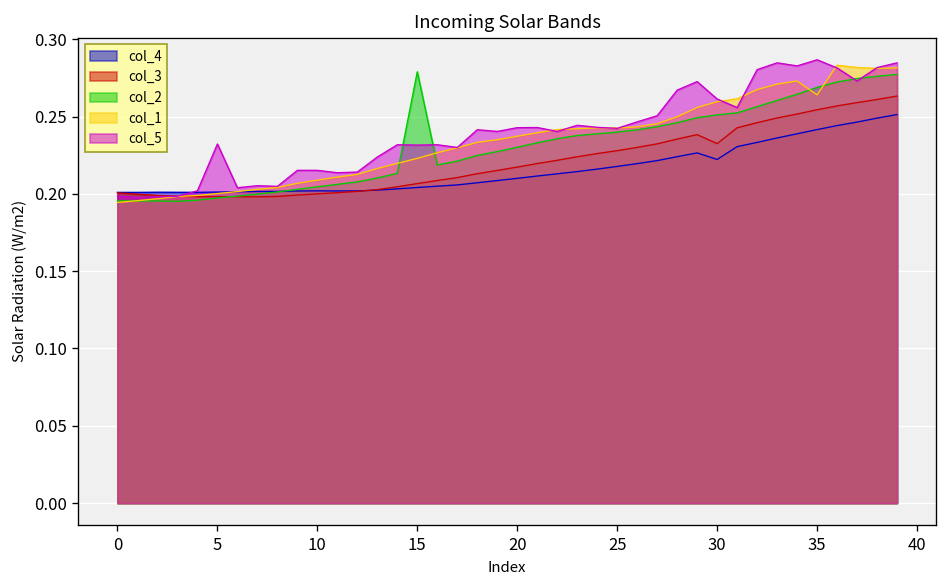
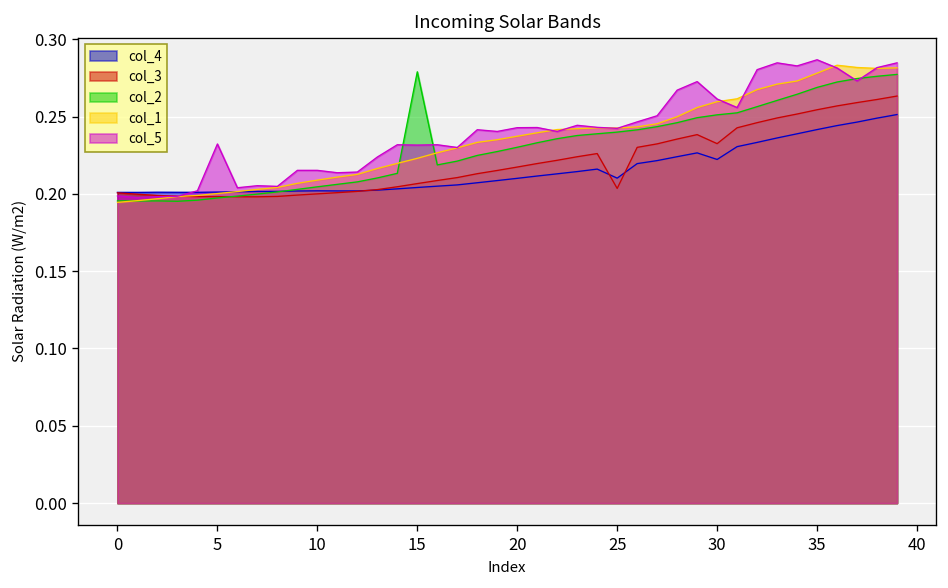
col_4, 25: 0.218 -> 0.210
col_3, 25: 0.228 -> 0.204
col_1, 35: 0.264 -> 0.278
